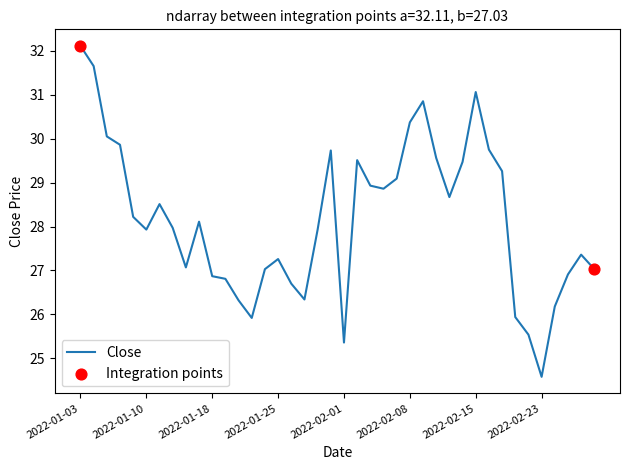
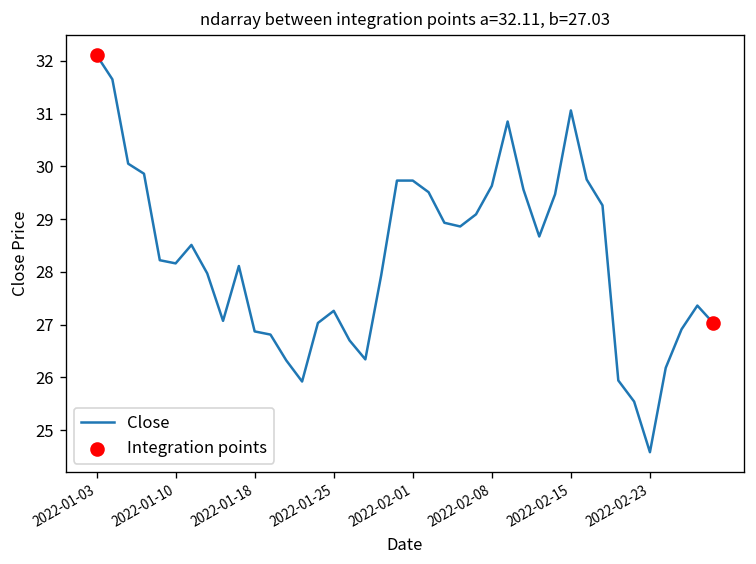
Close, 2022-01-10: 27.9 -> 28.2
Close, 2022-02-01: 25.4 -> 29.7
Close, 2022-02-08: 30.4 -> 29.6
